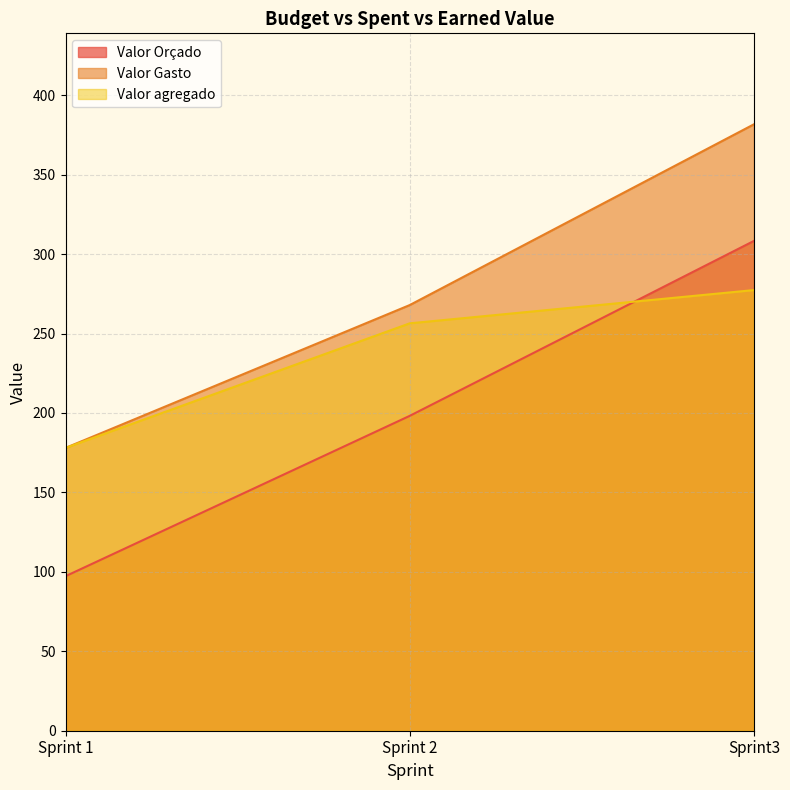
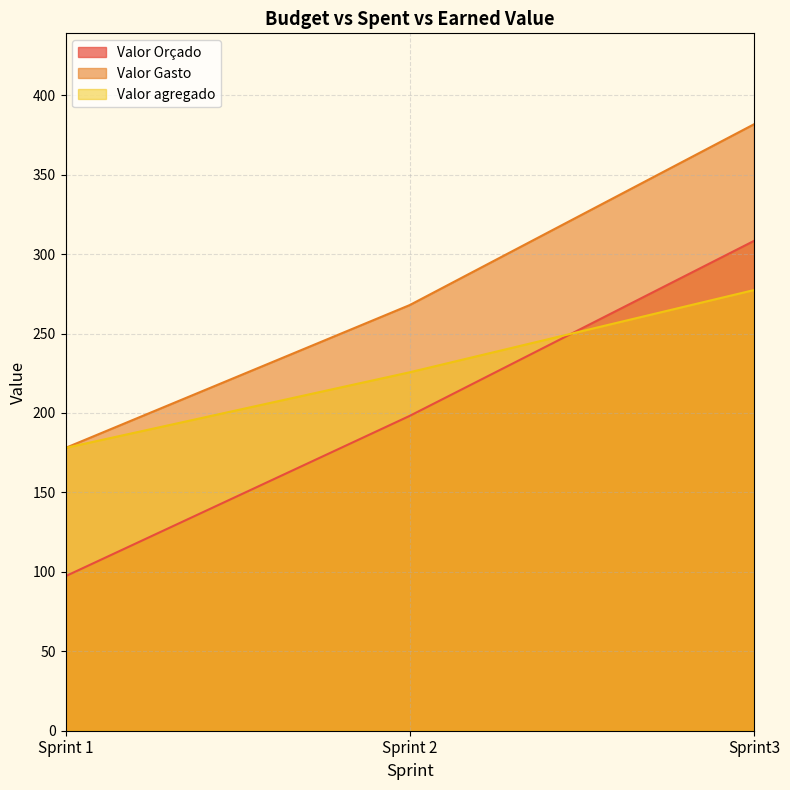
Valor agregado, Sprint 2: 256 -> 226
